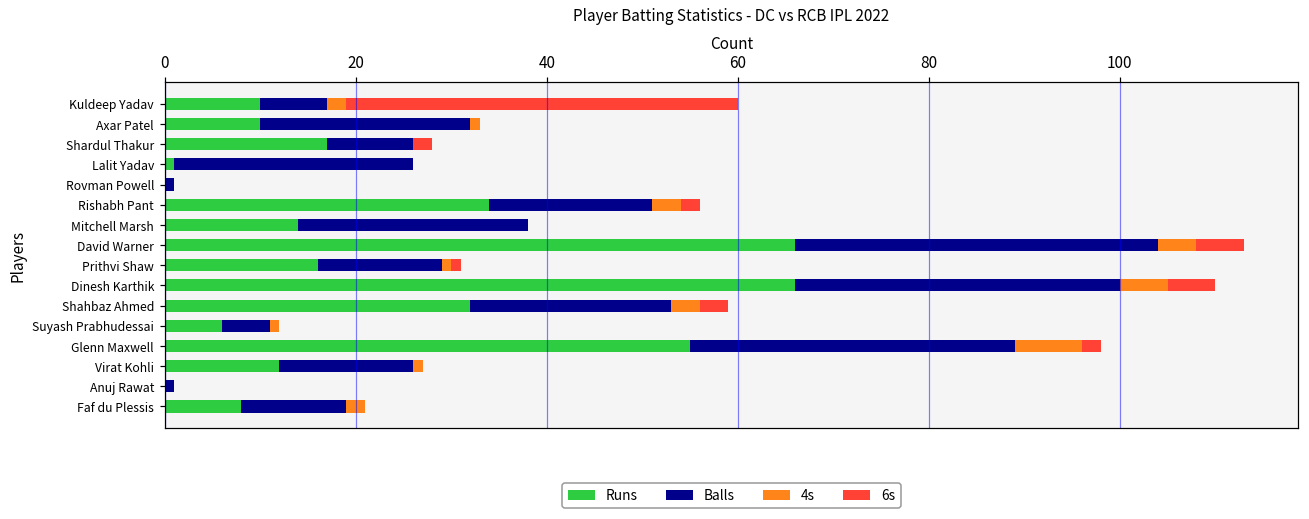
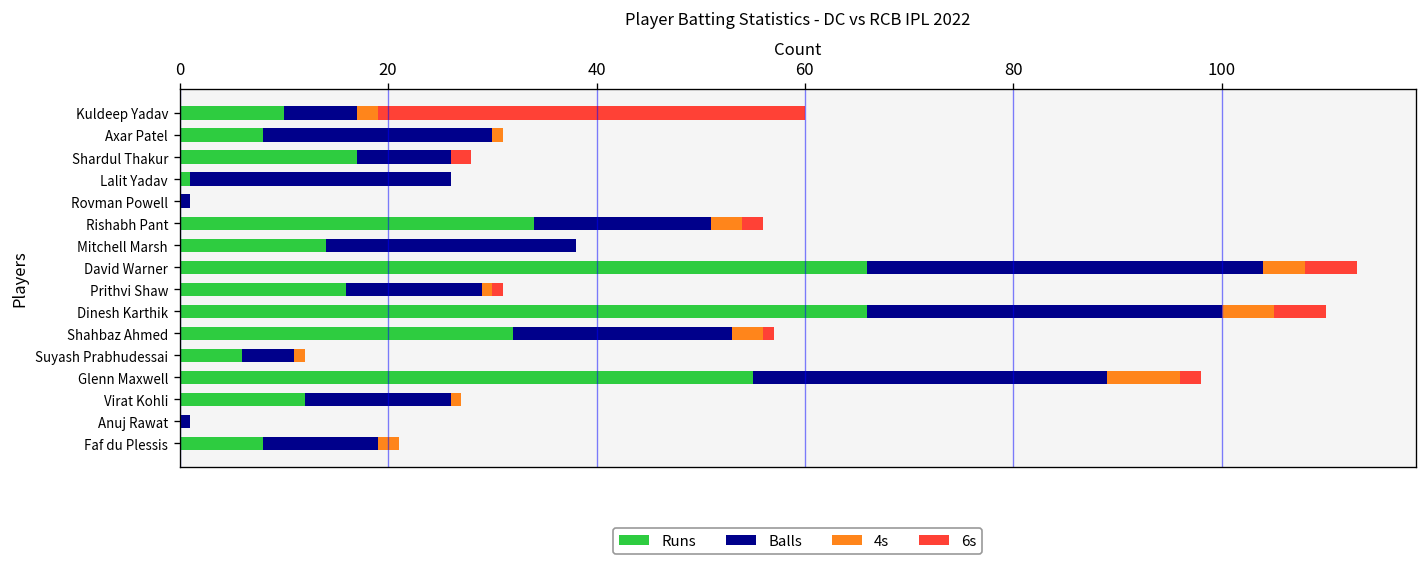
Runs, Axar Patel: 10 -> 8
6s, Shahbaz Ahmed: 3 -> 1
